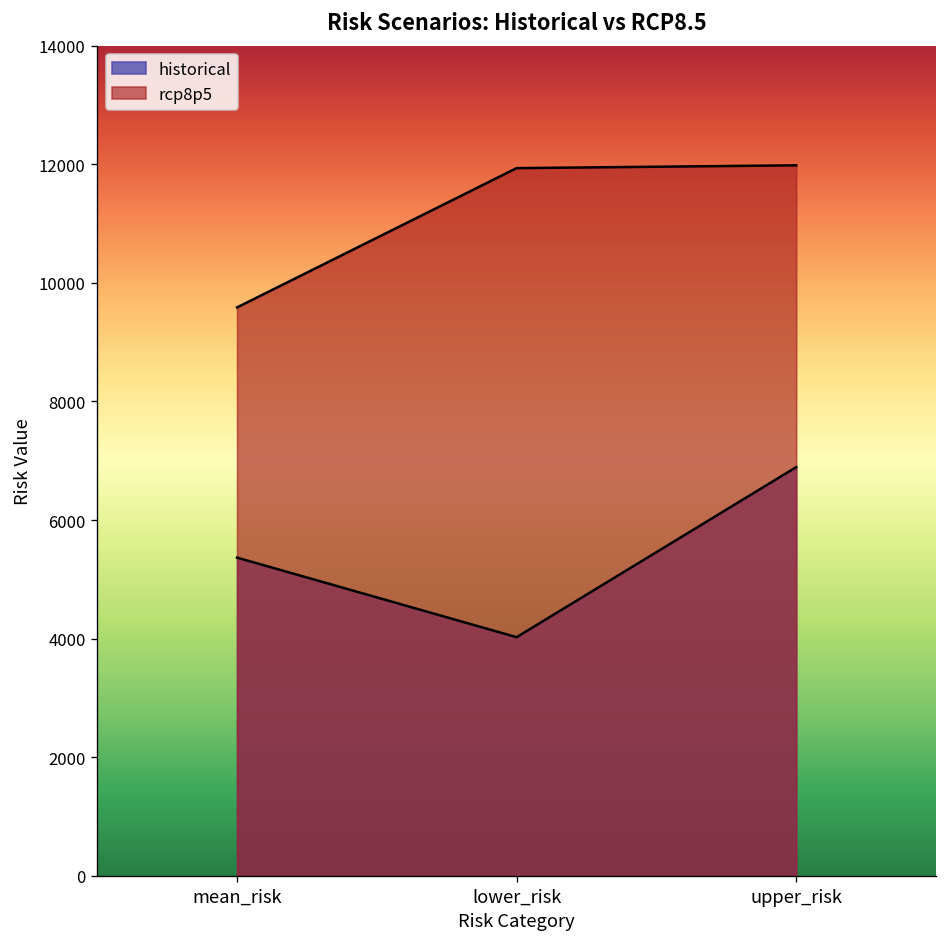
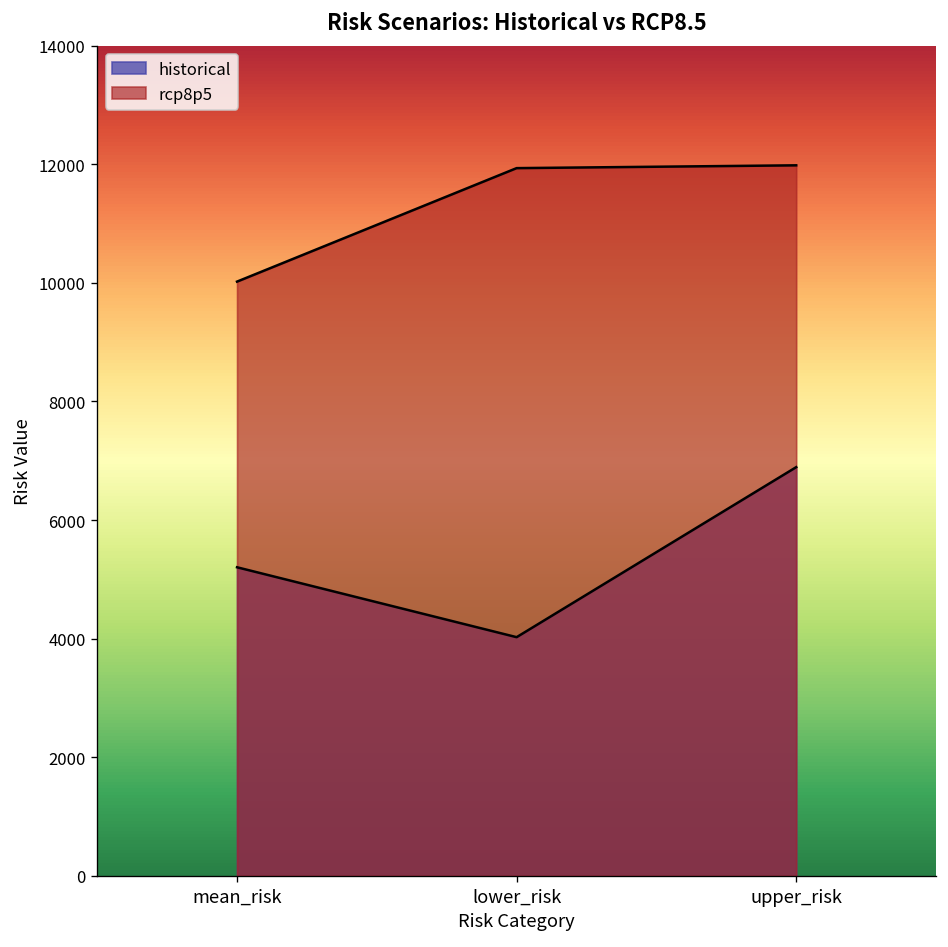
historical, mean_risk: 5400 -> 5200
rcp8p5, mean_risk: 9600 -> 10000
